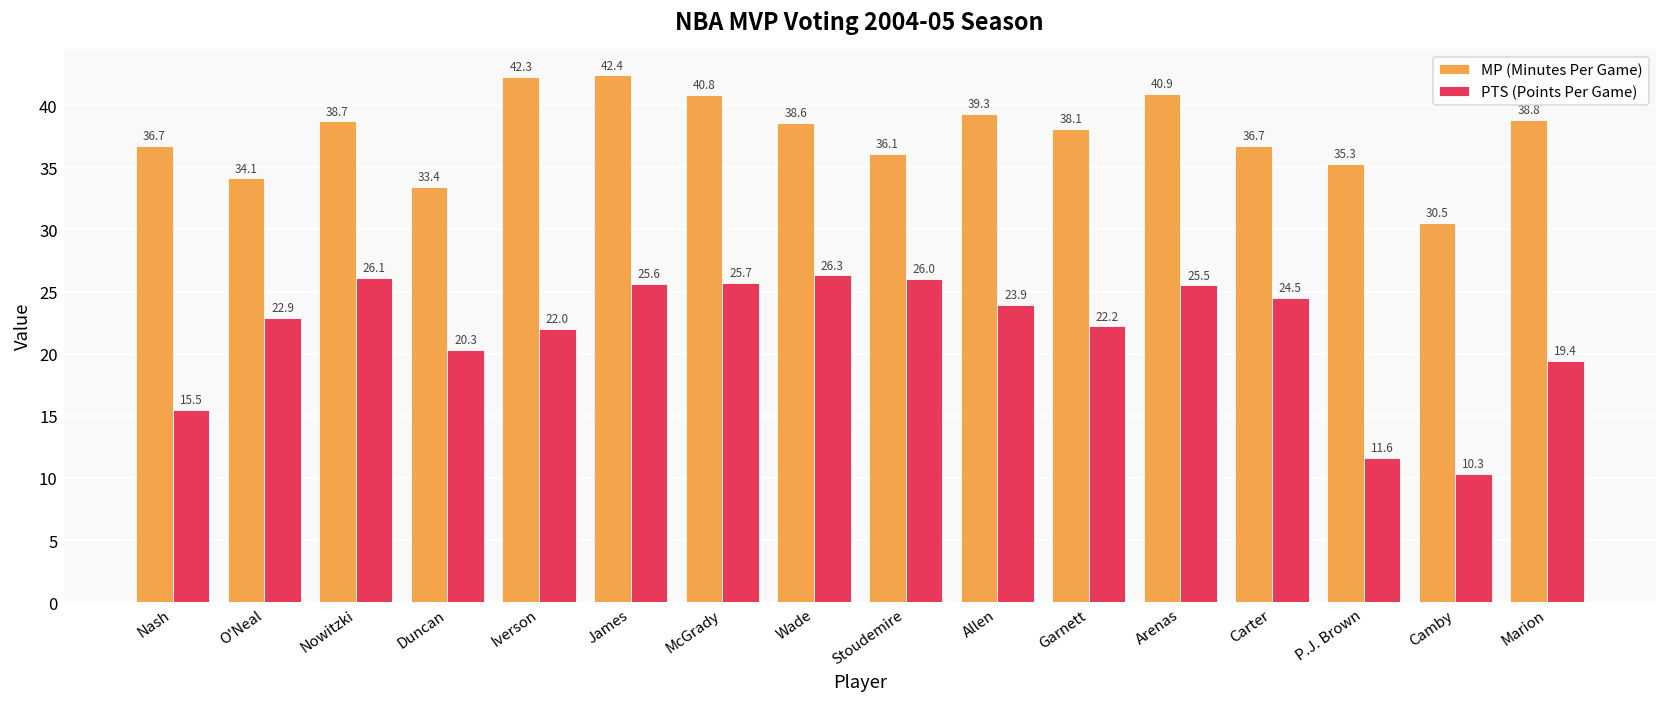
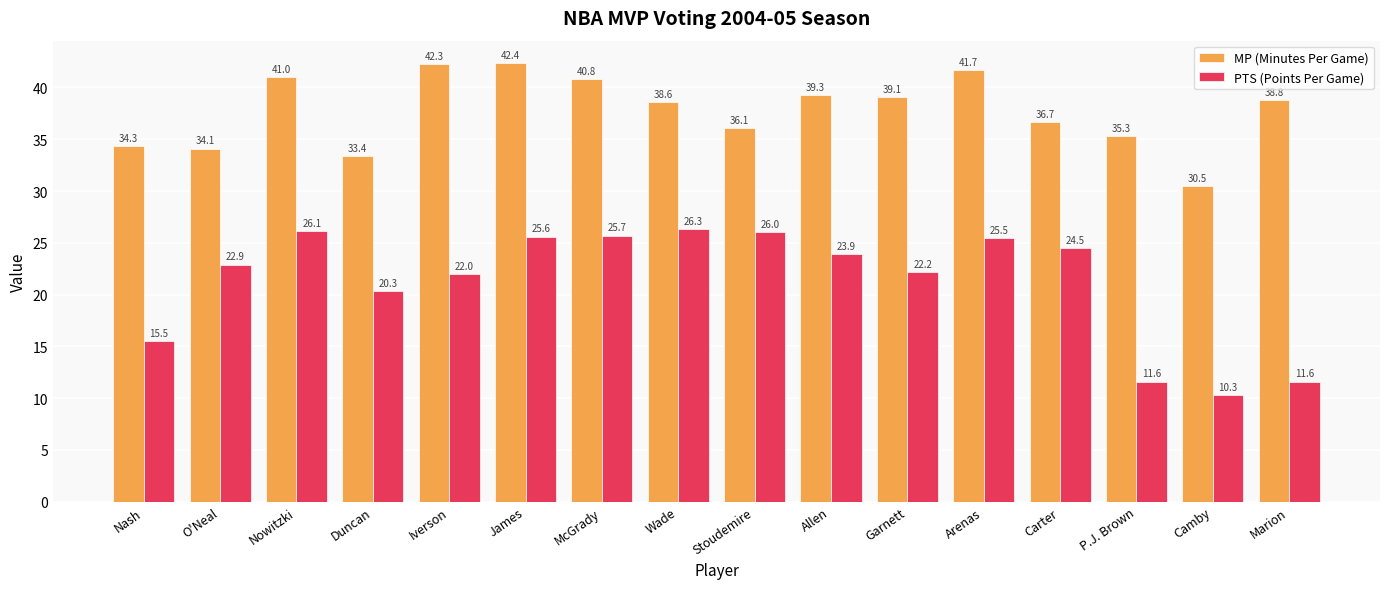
MP (Minutes Per Game), Nash: 36.7 -> 34.3
MP (Minutes Per Game), Nowitzki: 38.7 -> 41.0
MP (Minutes Per Game), Garnett: 38.1 -> 39.1
MP (Minutes Per Game), Arenas: 40.9 -> 41.7
PTS (Points Per Game), Marion: 19.4 -> 11.6
